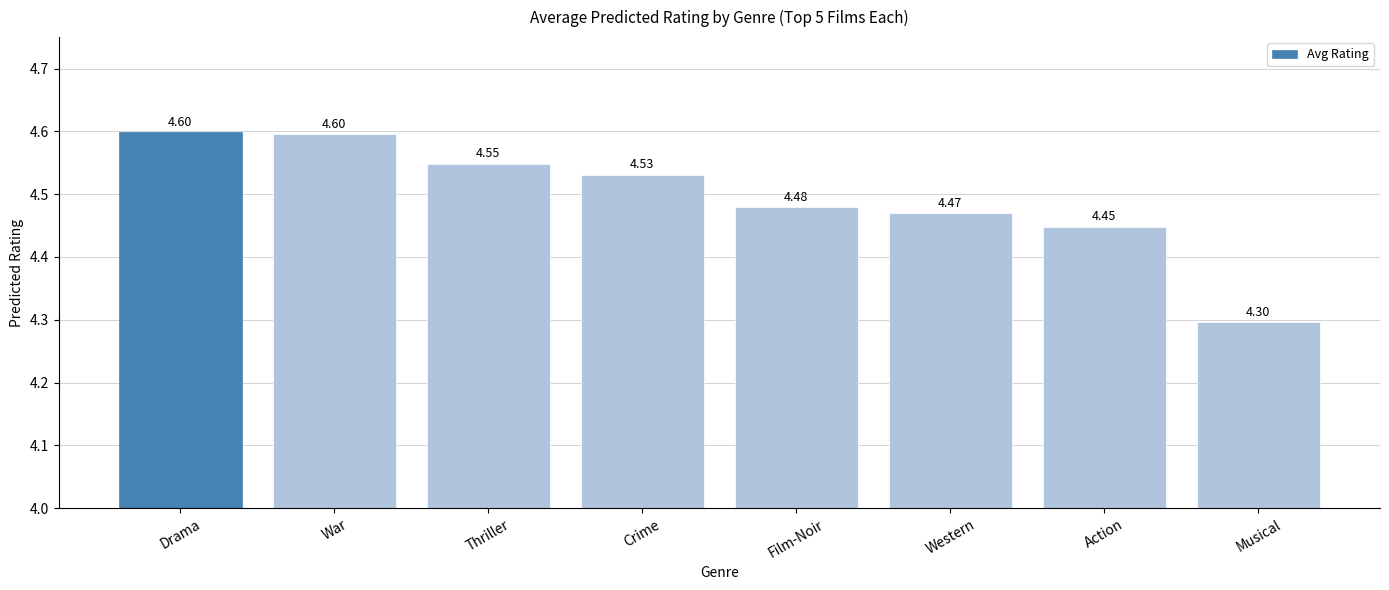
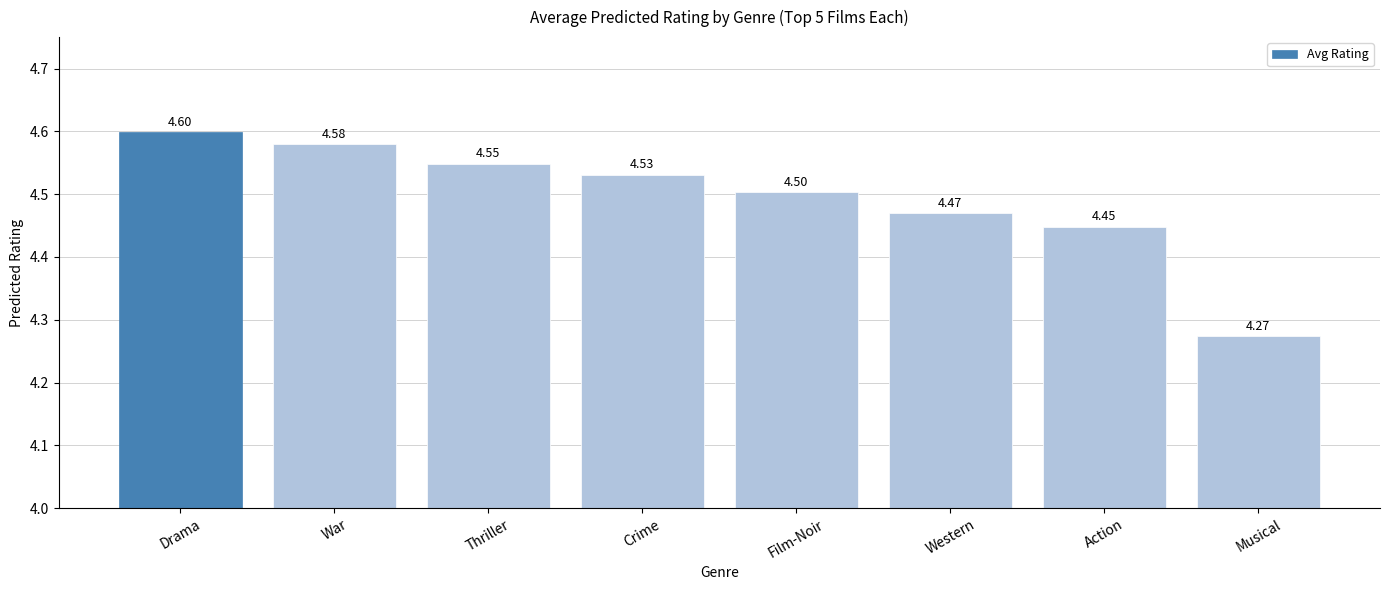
War: 4.60 -> 4.58
Film-Noir: 4.48 -> 4.50
Musical: 4.30 -> 4.27
